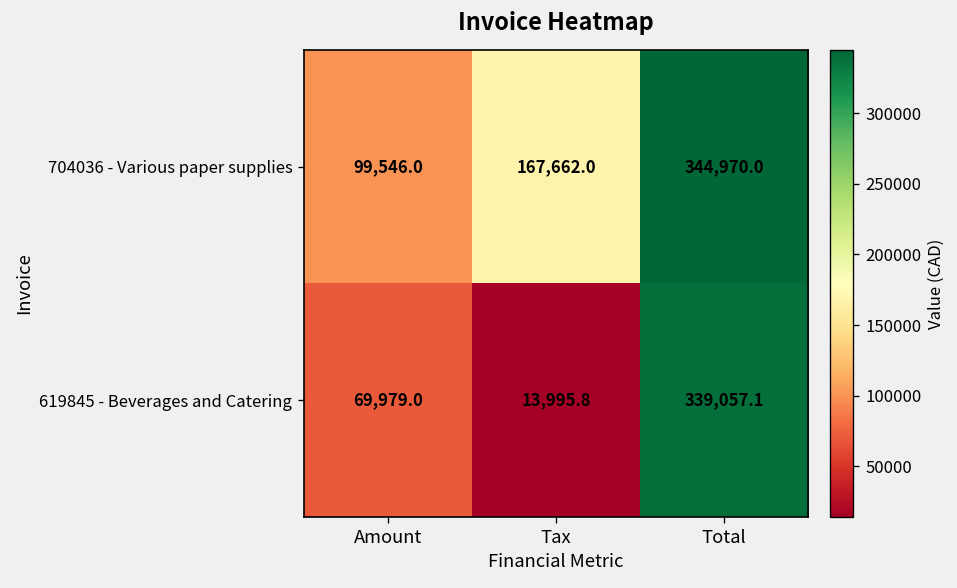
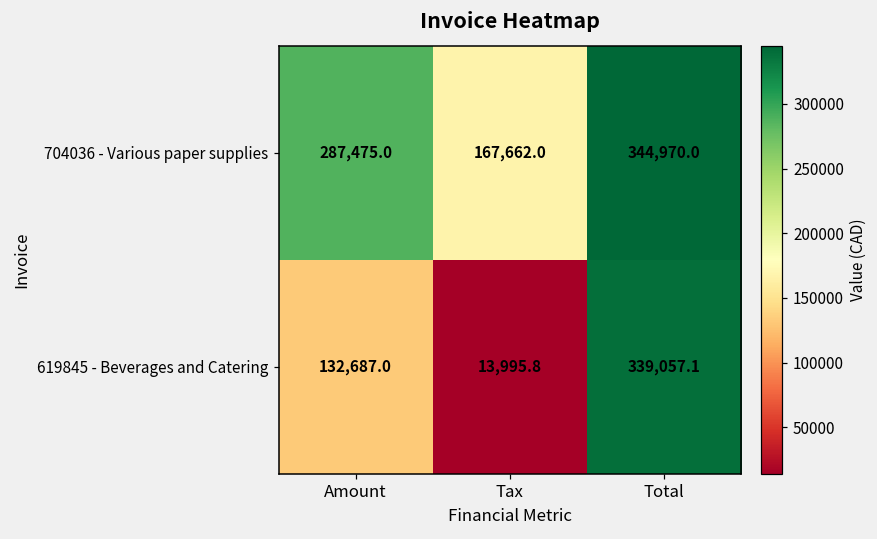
704036 - Various paper supplies, Amount: 99,546.0 -> 287,475.0
619845 - Beverages and Catering, Amount: 69,979.0 -> 132,687.0
